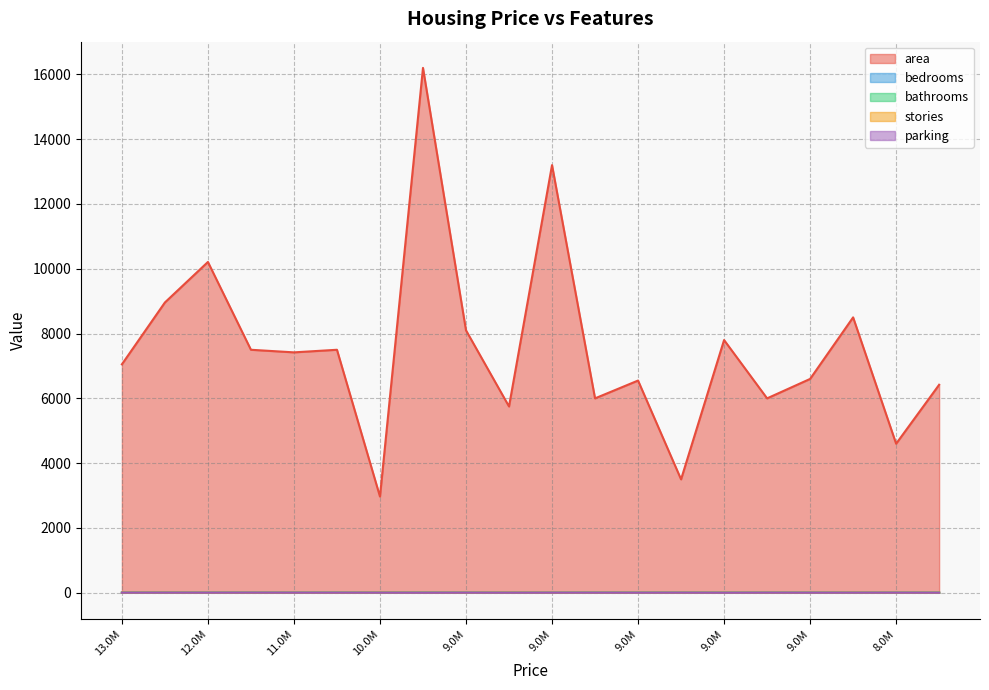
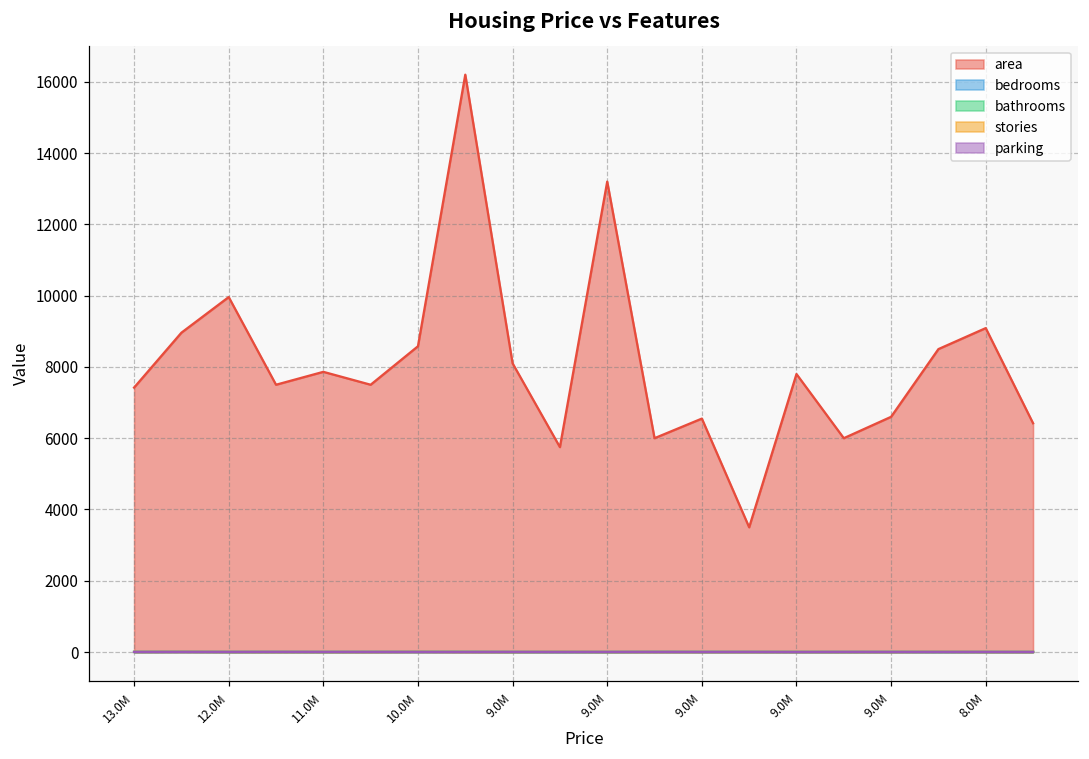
area, 13.0M: 7100 -> 7400
area, 12.0M: 10200 -> 10000
area, 11.0M: 7400 -> 7900
area, 10.0M: 3000 -> 8600
area, 8.0M: 4600 -> 9100
